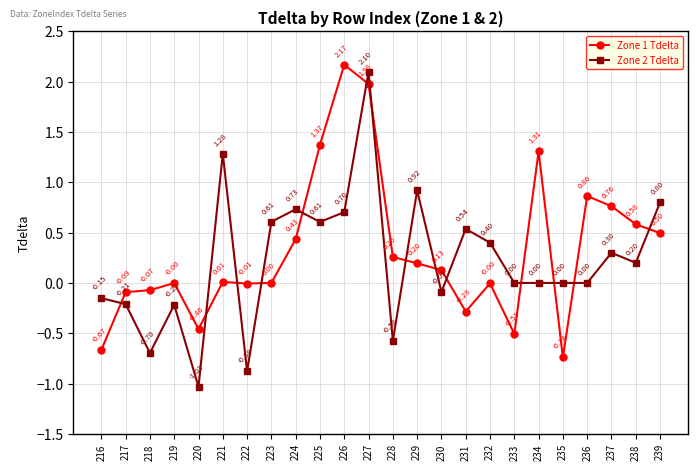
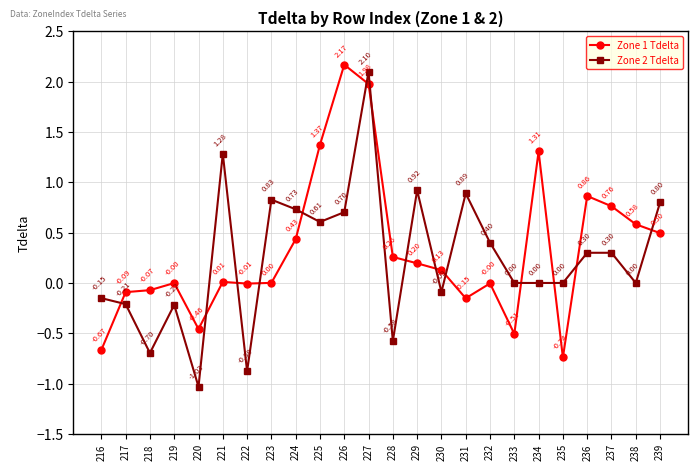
Zone 2 Tdelta, 223: 0.61 -> 0.83
Zone 1 Tdelta, 231: -0.28 -> -0.15
Zone 2 Tdelta, 231: 0.54 -> 0.89
Zone 2 Tdelta, 236: 0.00 -> 0.30
Zone 2 Tdelta, 238: 0.20 -> 0.00
